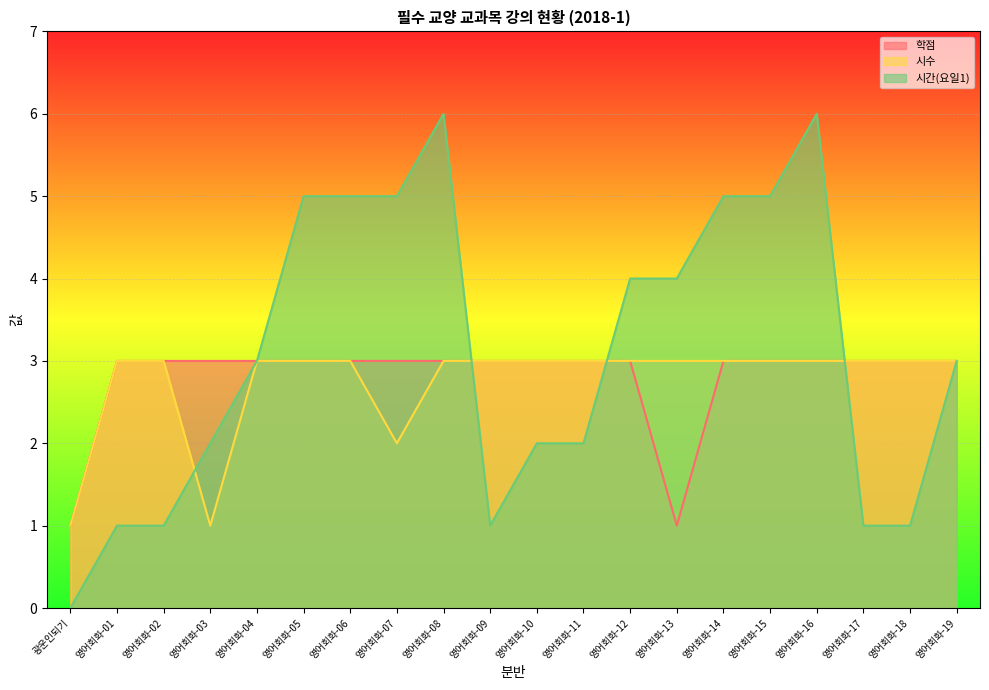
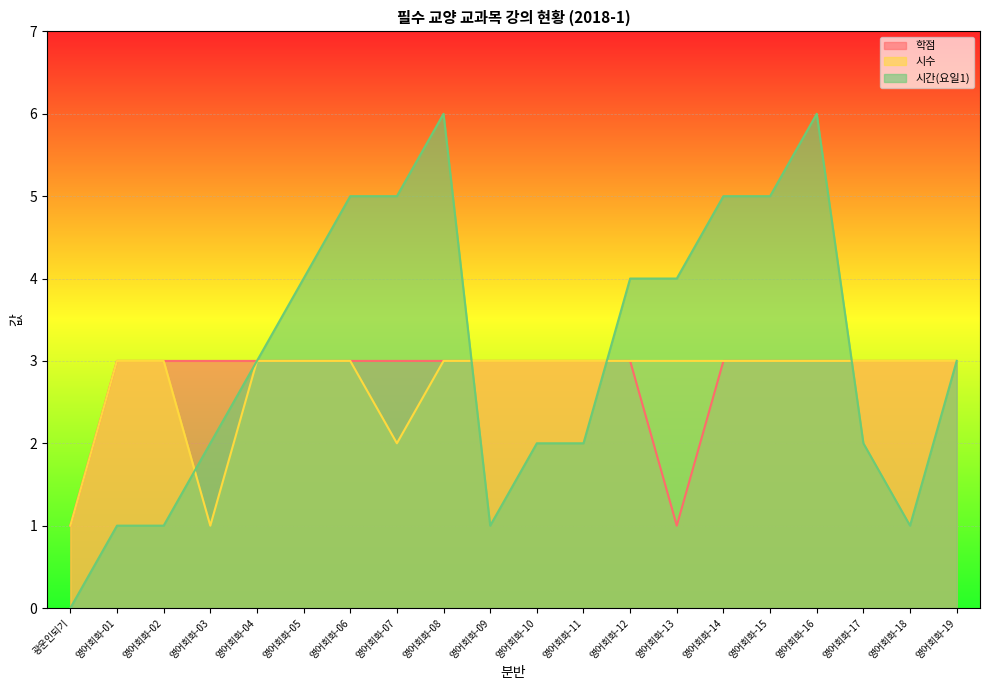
시간(요일1), 영어회화-05: 5 -> 4
시간(요일1), 영어회화-17: 1 -> 2
